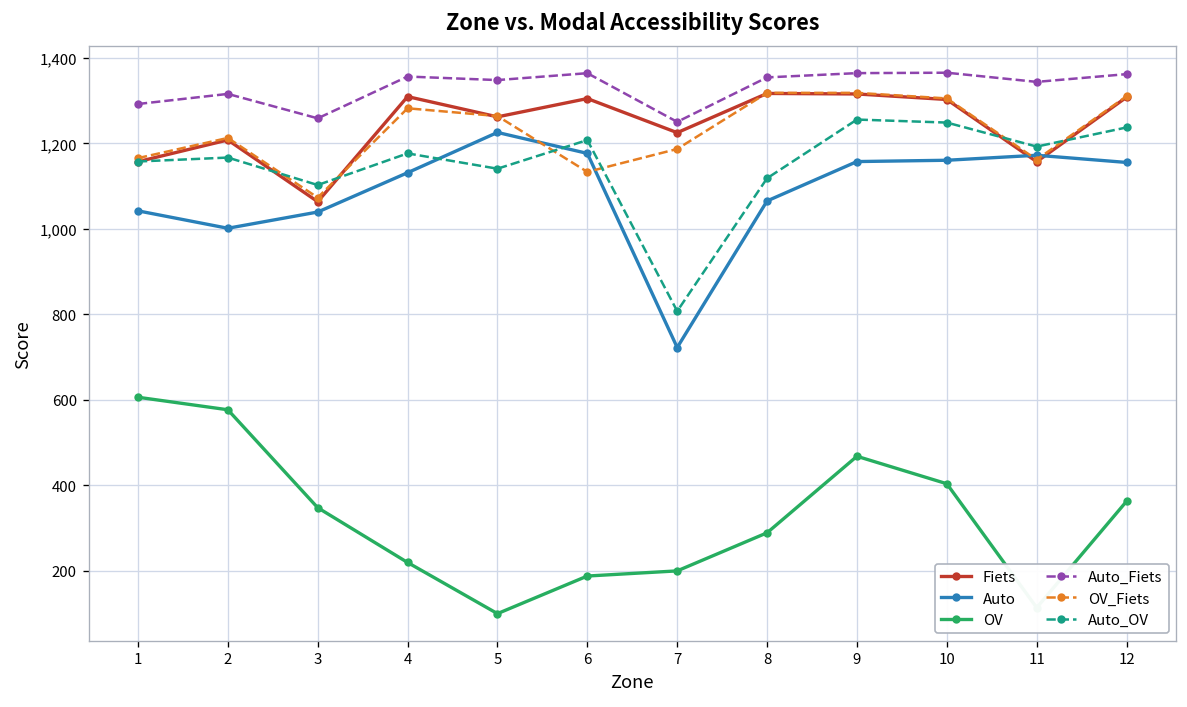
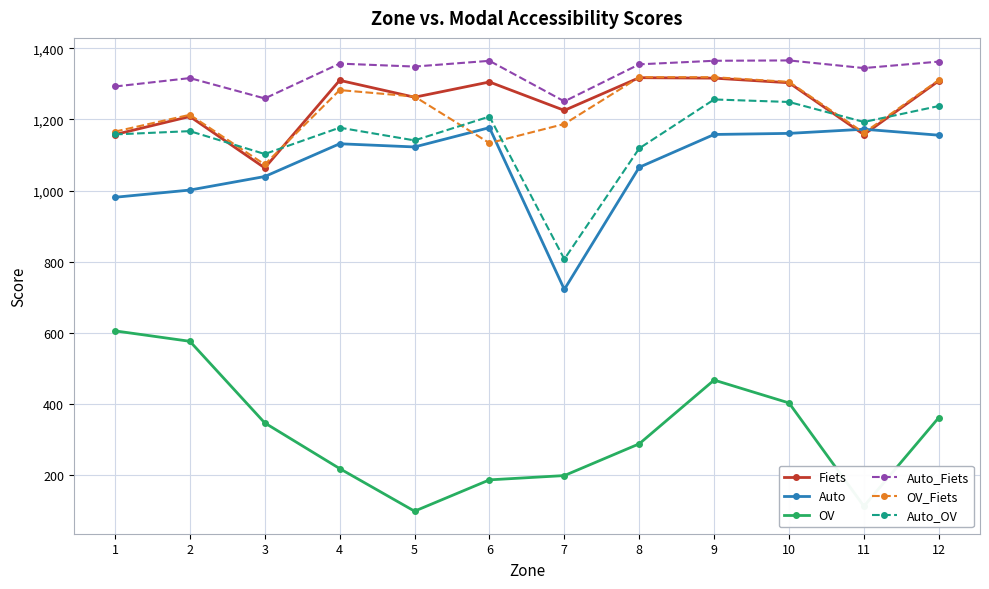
Auto, 1: 1,040 -> 980
Auto, 5: 1,230 -> 1,120
